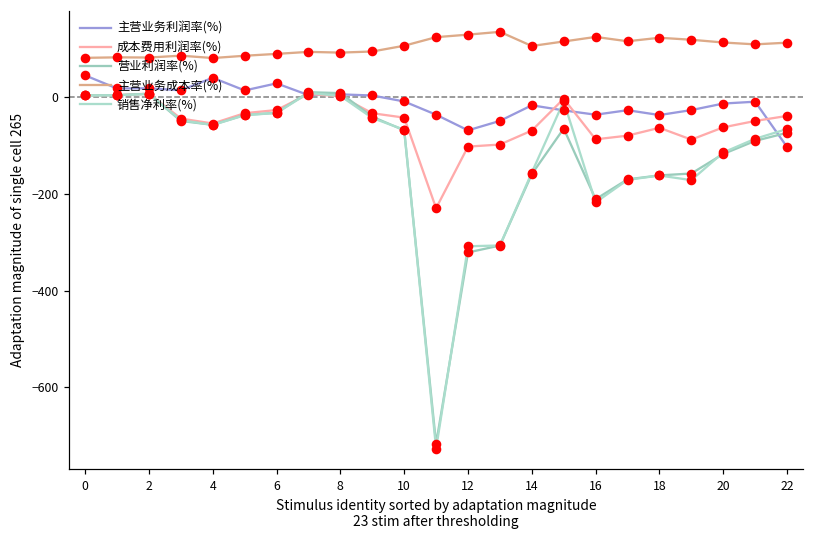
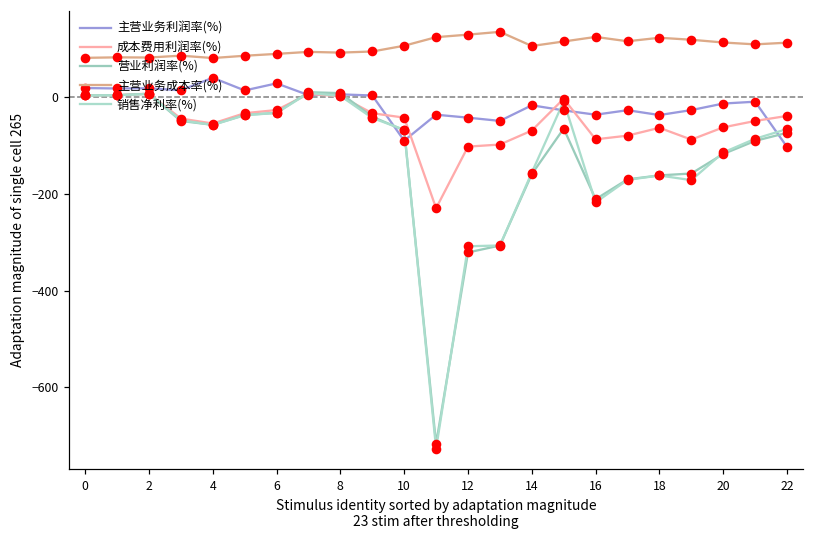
主营业务利润率(%), 0: 40 -> 20
主营业务利润率(%), 10: -10 -> -90
主营业务利润率(%), 12: -70 -> -40
